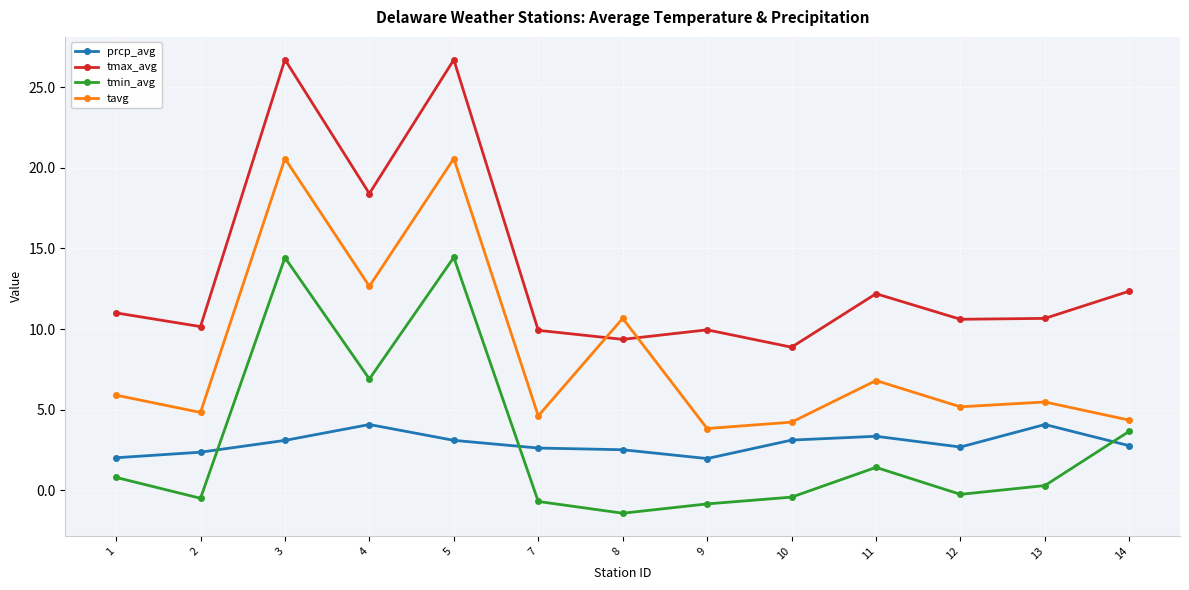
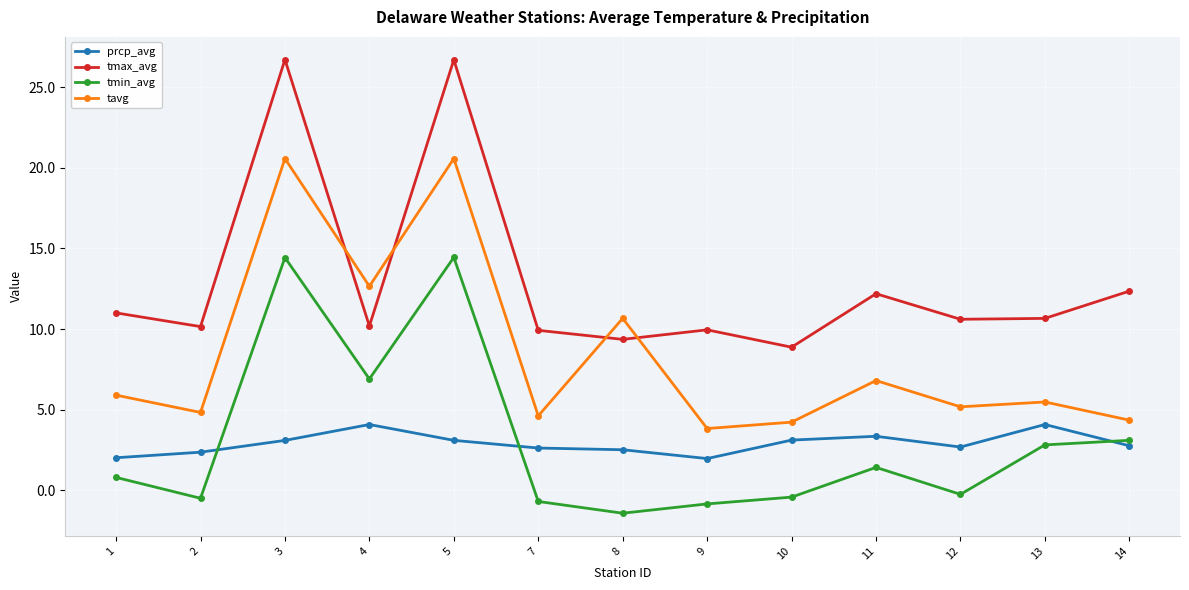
tmax_avg, 4: 18.4 -> 10.2
tmin_avg, 13: 0.3 -> 2.8
tmin_avg, 14: 3.7 -> 3.1
